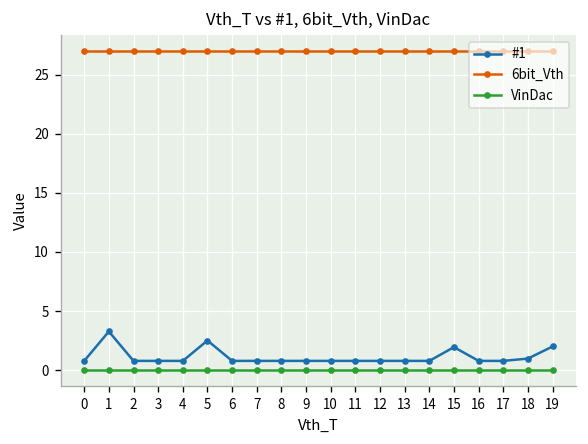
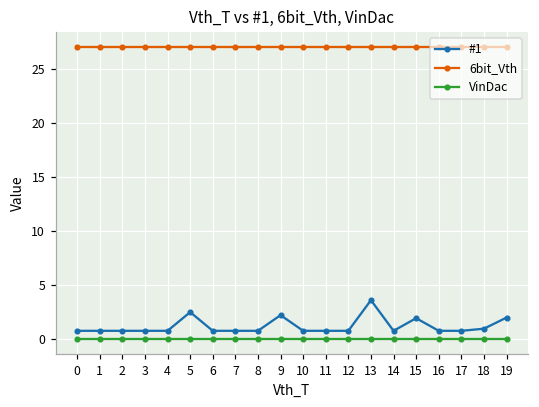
#1, 1: 3 -> 1
#1, 9: 1 -> 2
#1, 13: 1 -> 4
